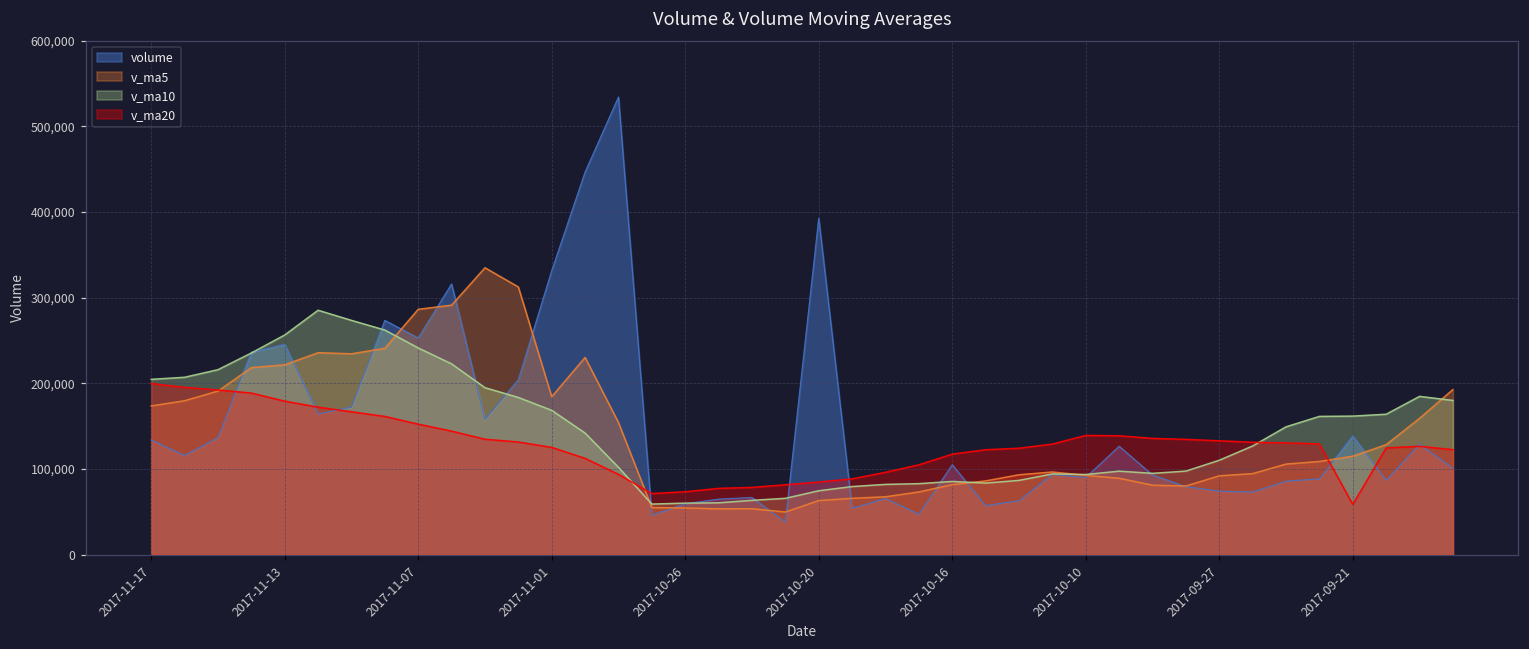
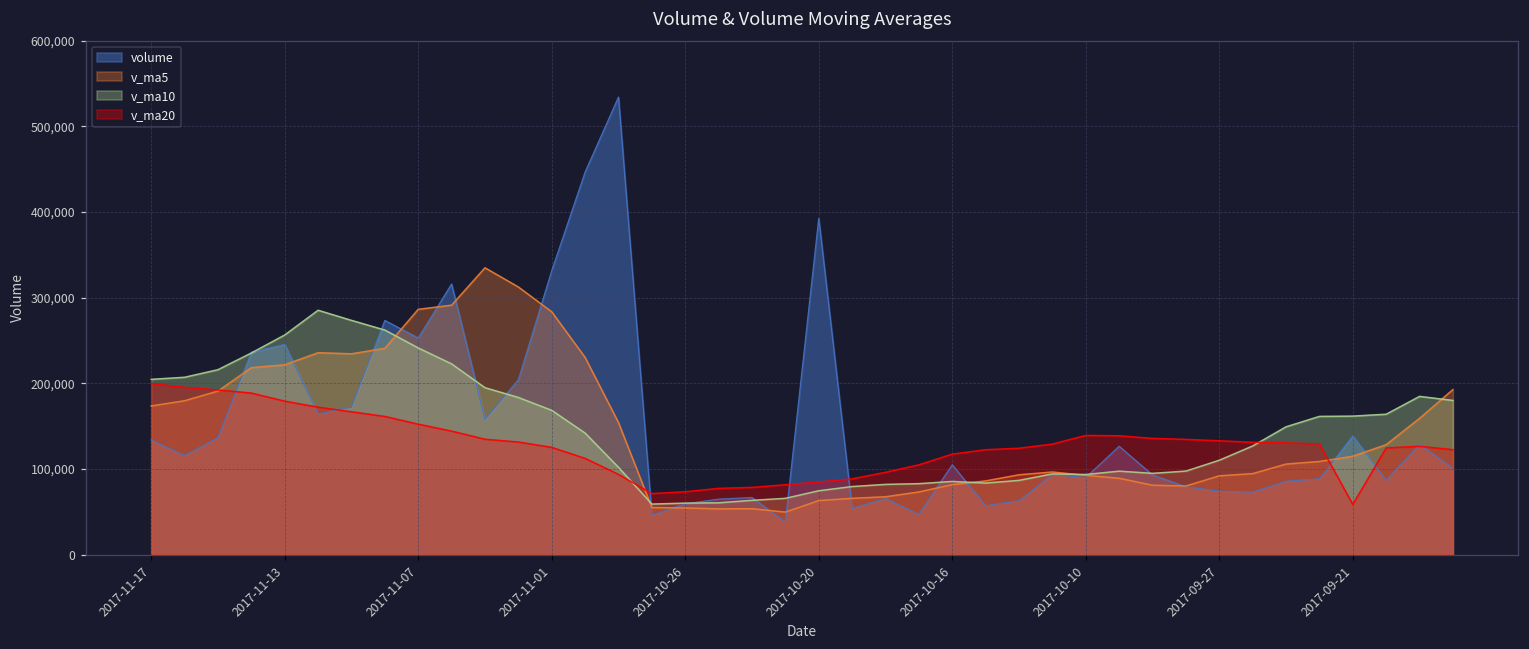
v_ma5, 2017-11-01: 180,000 -> 280,000
